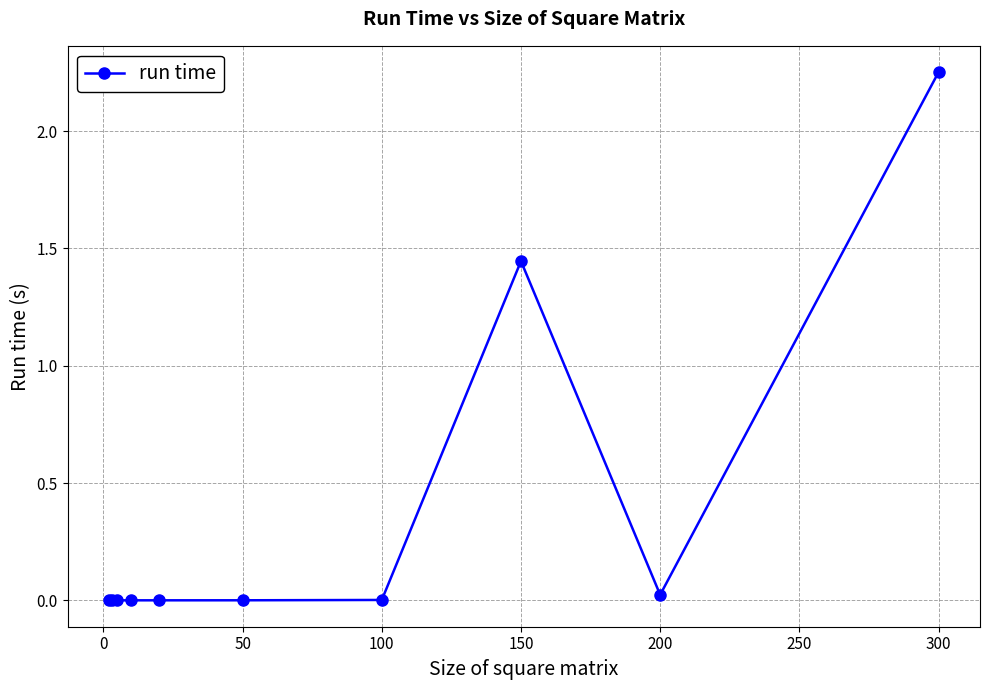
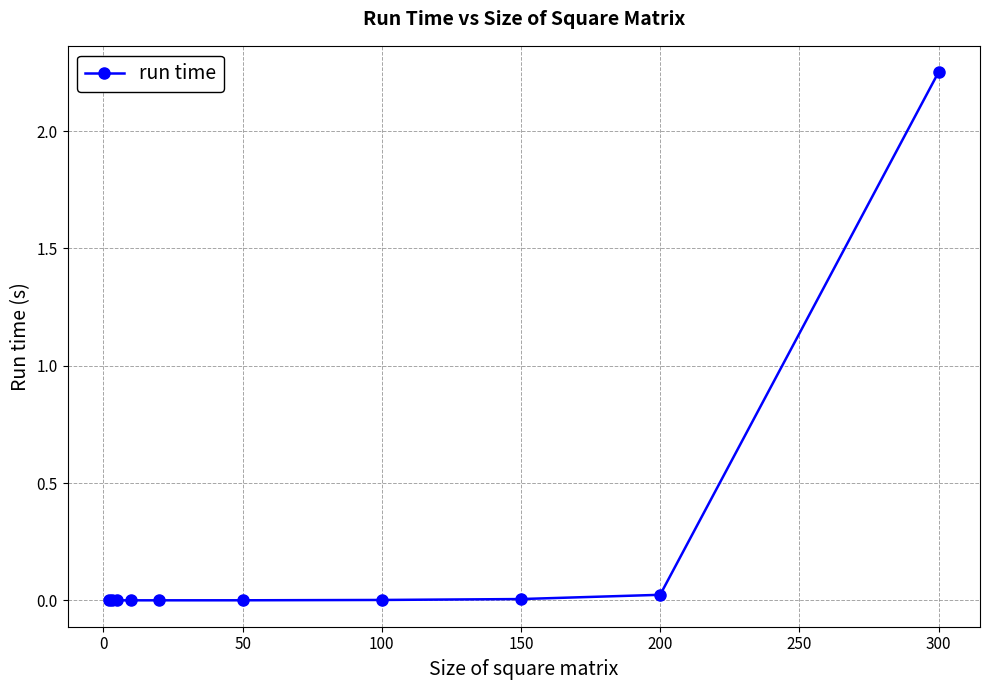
150: 1.45 -> 0.01
